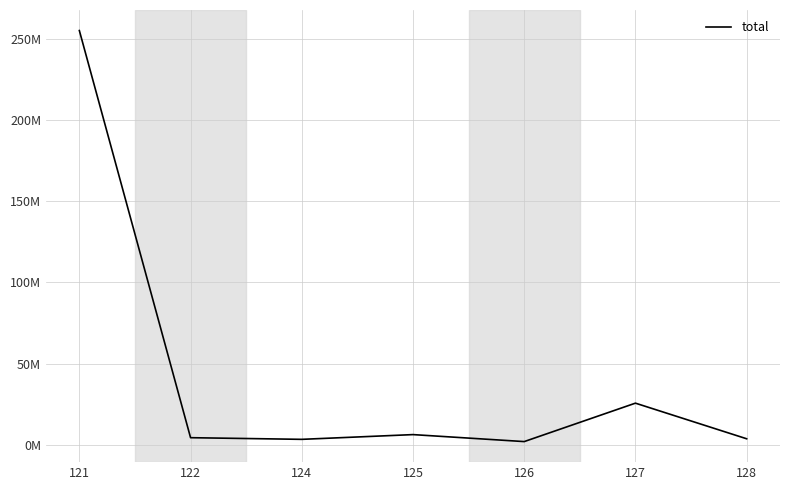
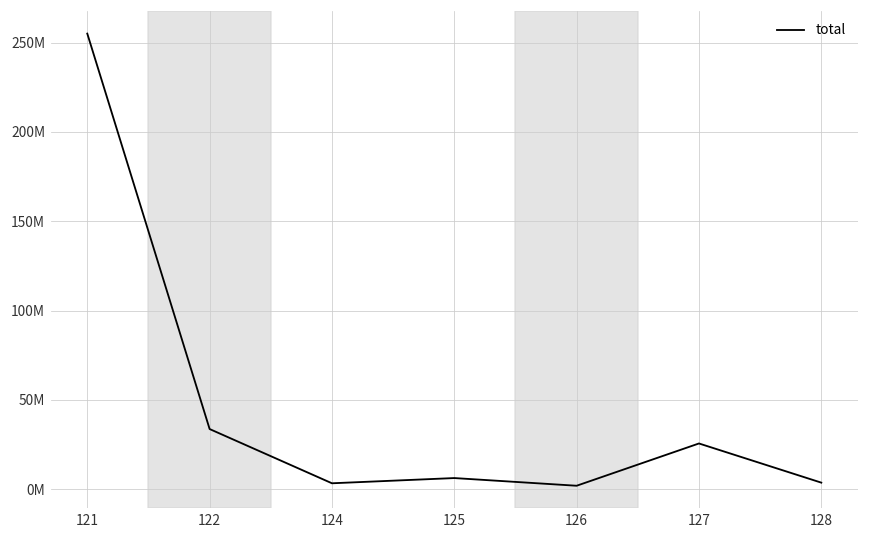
122: 4000000 -> 34000000
